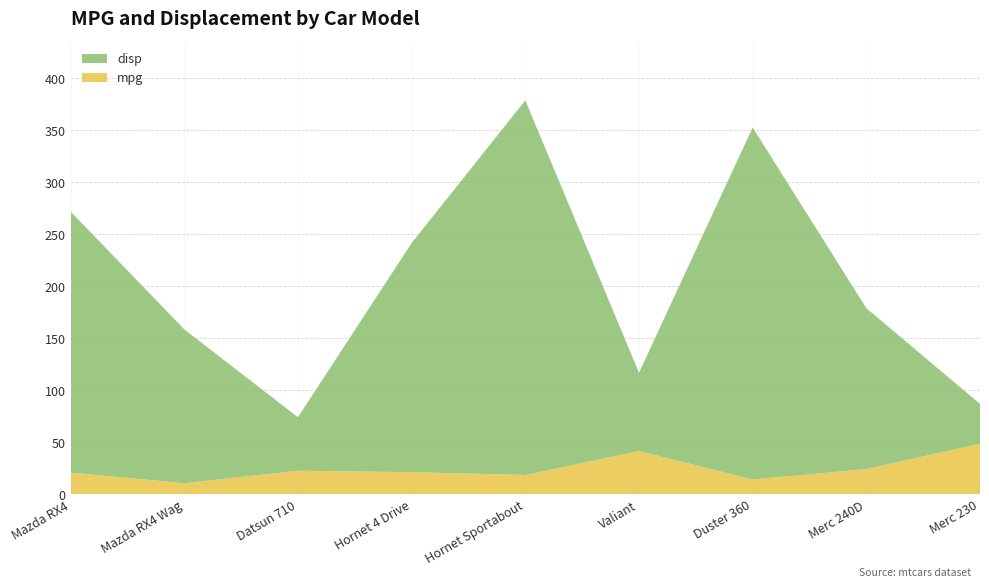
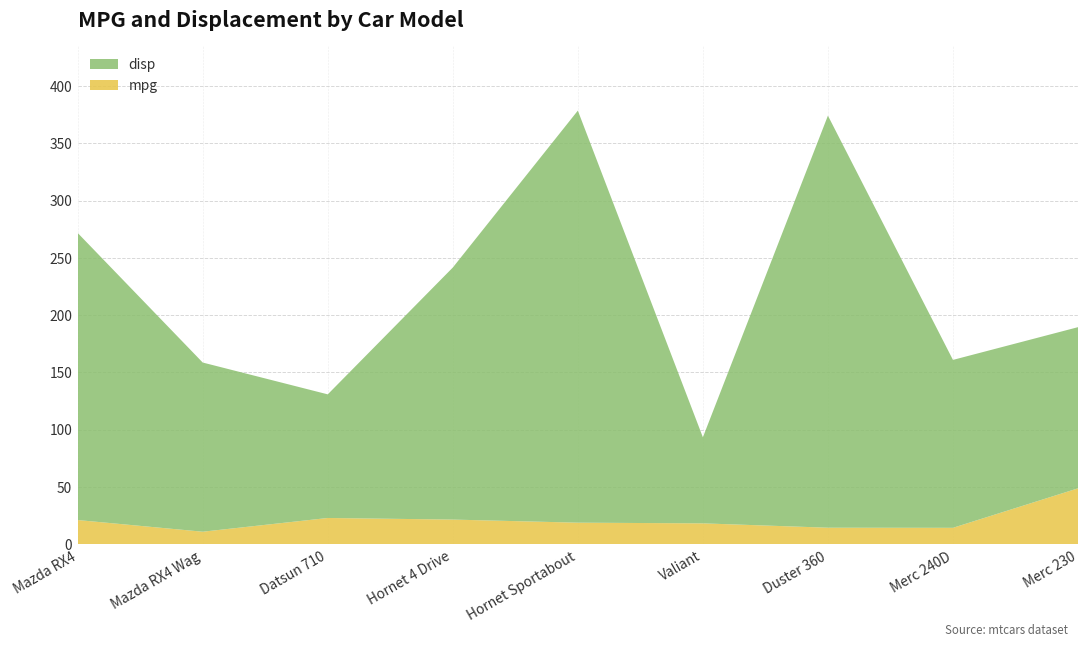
disp, Datsun 710: 51 -> 108
mpg, Valiant: 42 -> 18
disp, Duster 360: 338 -> 360
mpg, Merc 240D: 24 -> 14
disp, Merc 240D: 155 -> 147
disp, Merc 230: 38 -> 141
